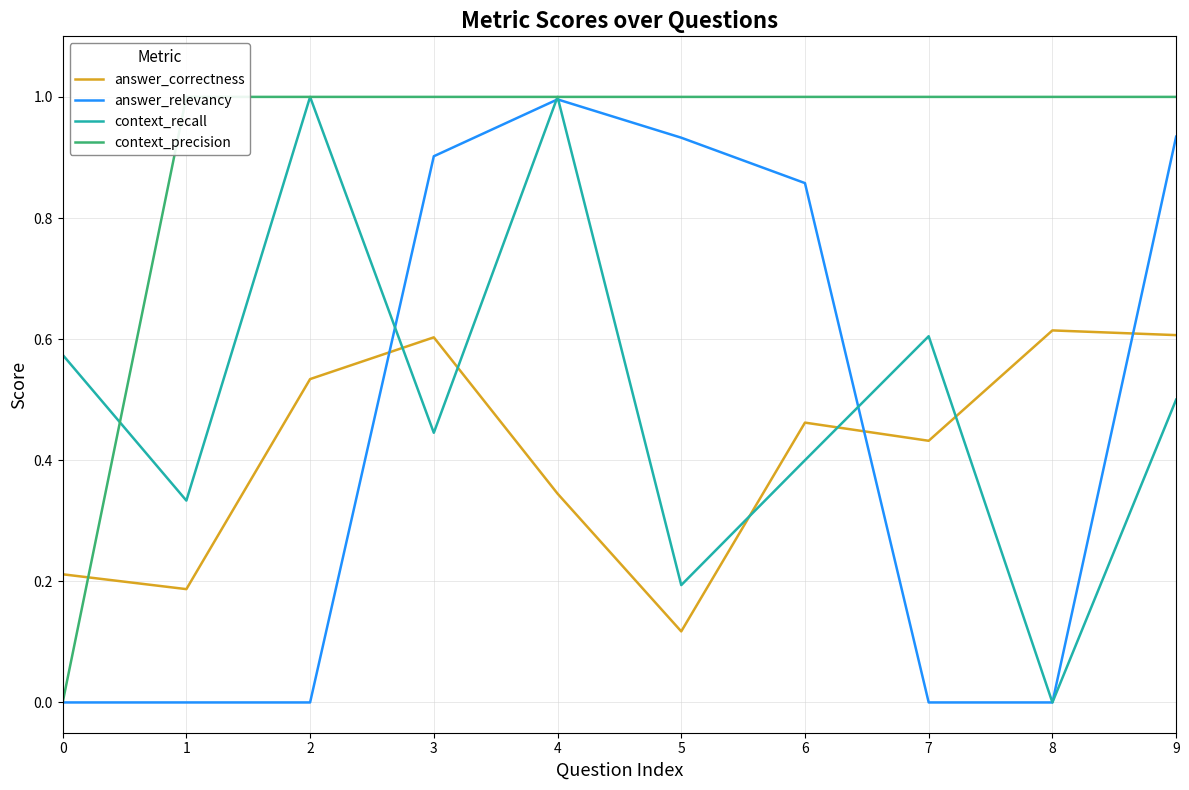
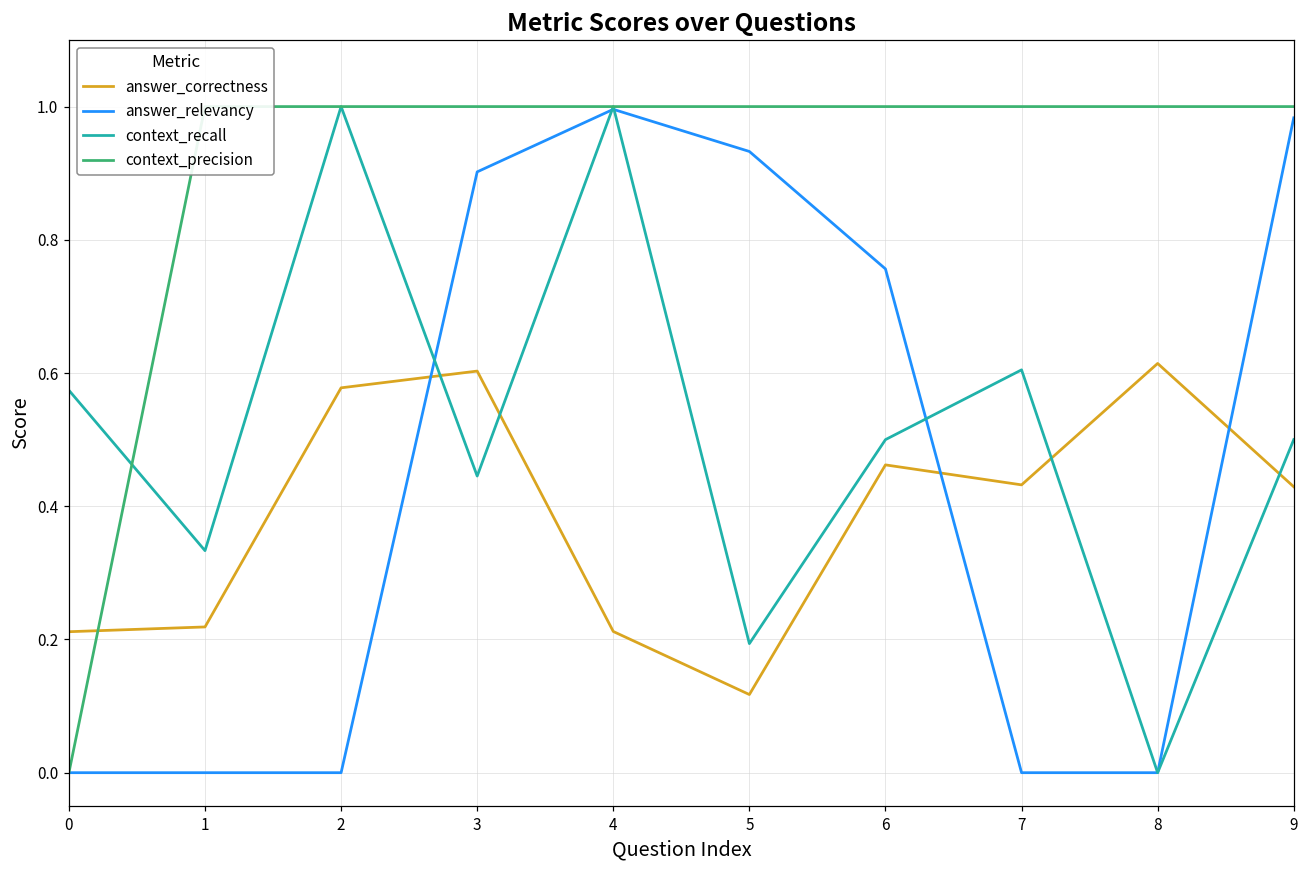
answer_correctness, 1: 0.19 -> 0.22
answer_correctness, 2: 0.53 -> 0.58
answer_correctness, 4: 0.34 -> 0.21
answer_relevancy, 6: 0.86 -> 0.76
context_recall, 6: 0.4 -> 0.5
answer_correctness, 9: 0.61 -> 0.43
answer_relevancy, 9: 0.93 -> 0.98
